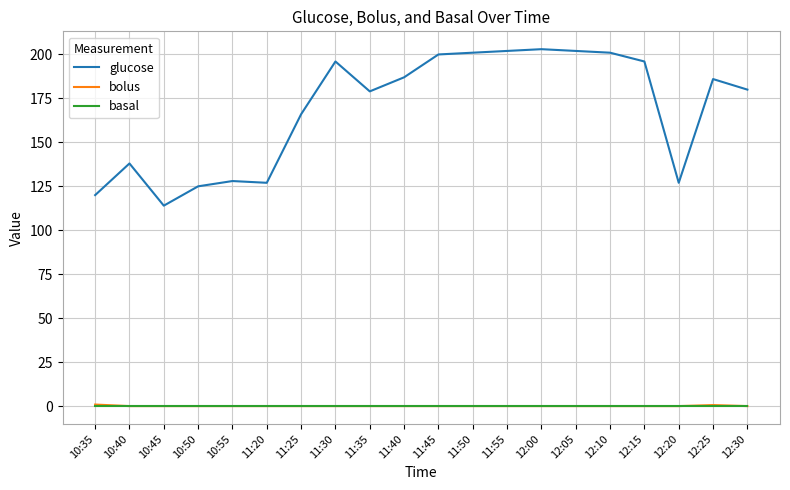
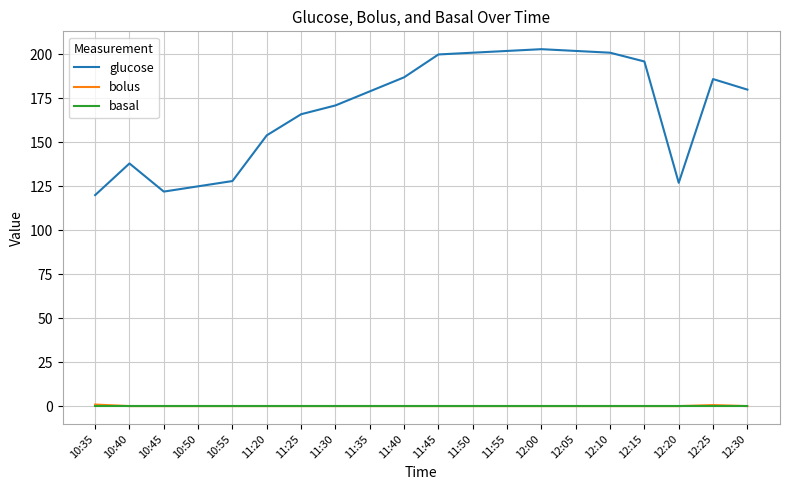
glucose, 10:45: 114 -> 122
glucose, 11:20: 127 -> 154
glucose, 11:30: 196 -> 171
